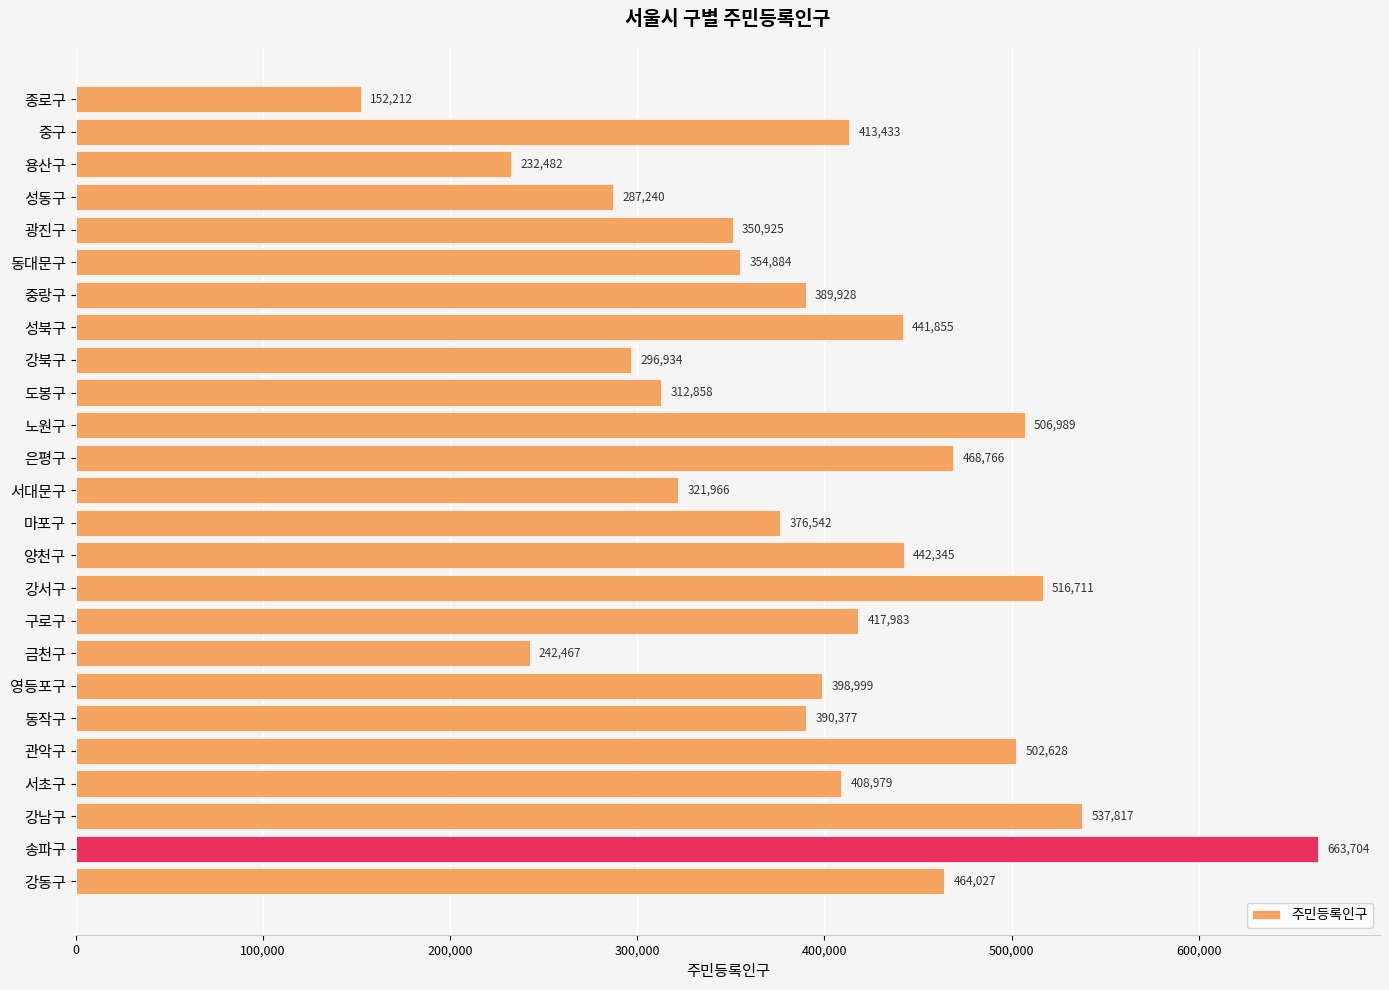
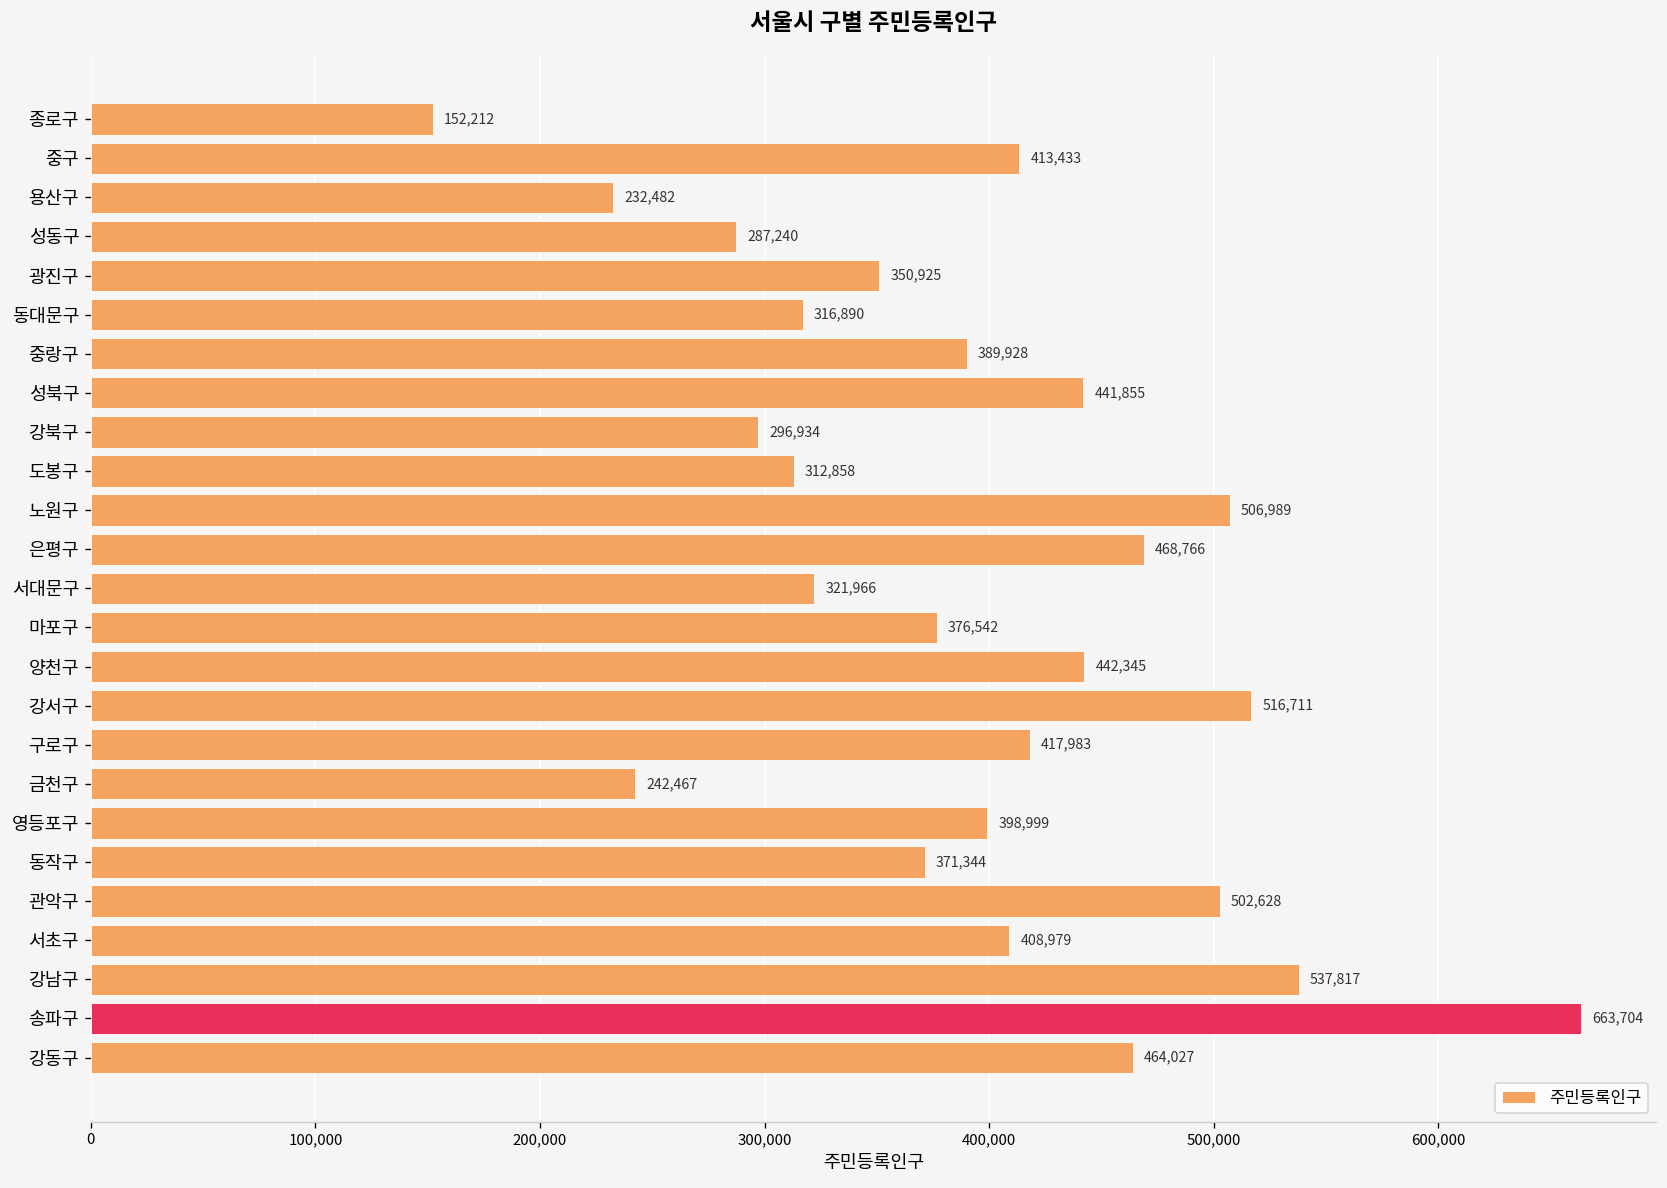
동대문구: 354,884 -> 316,890
동작구: 390,377 -> 371,344
